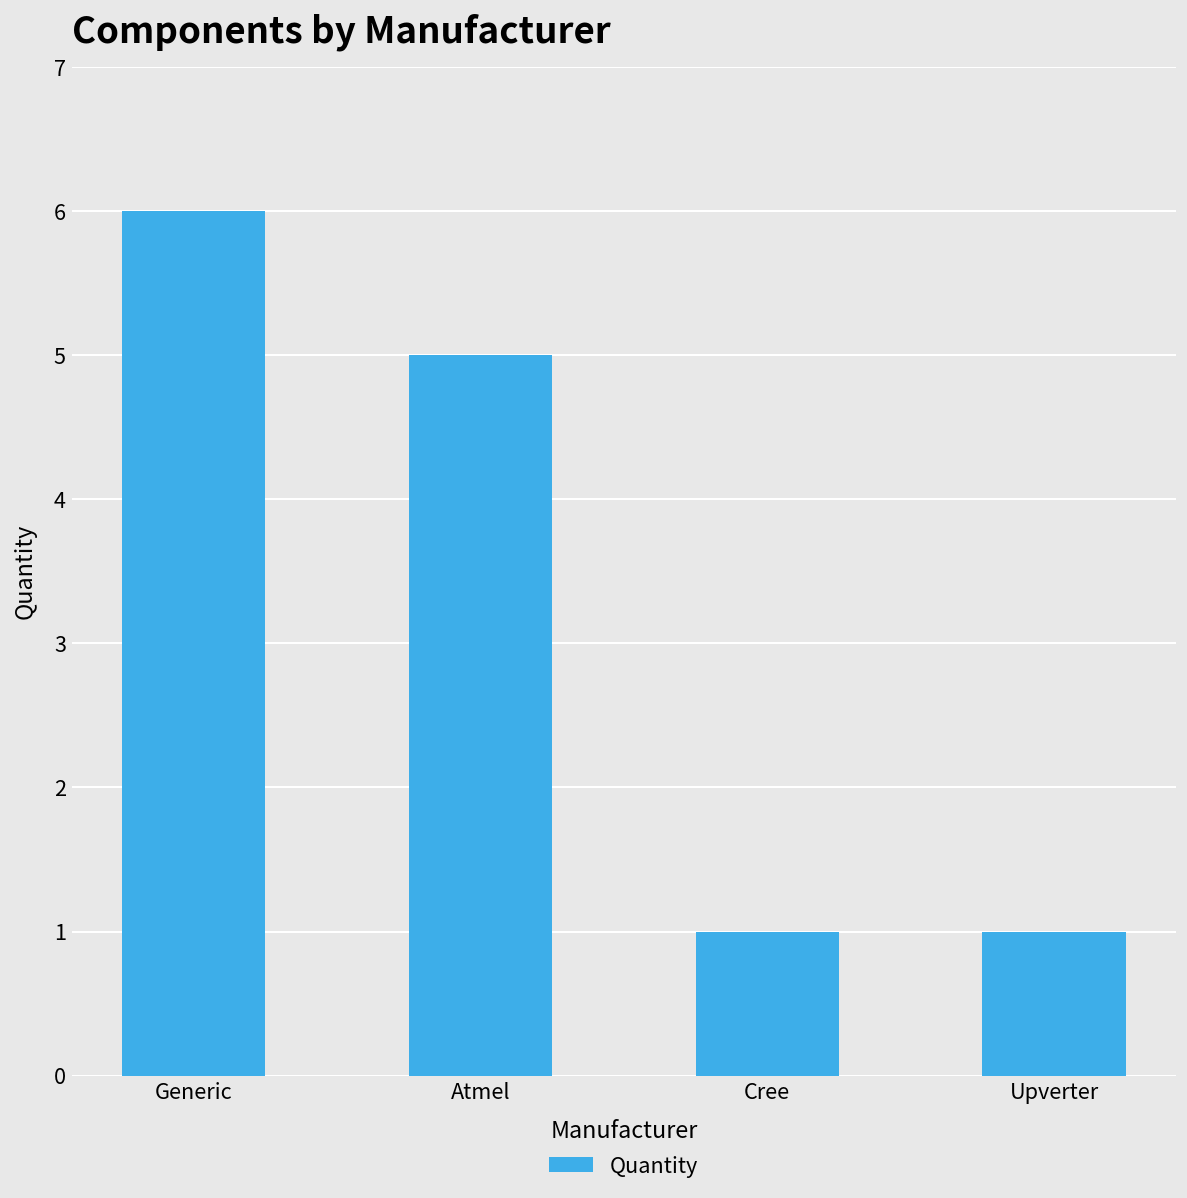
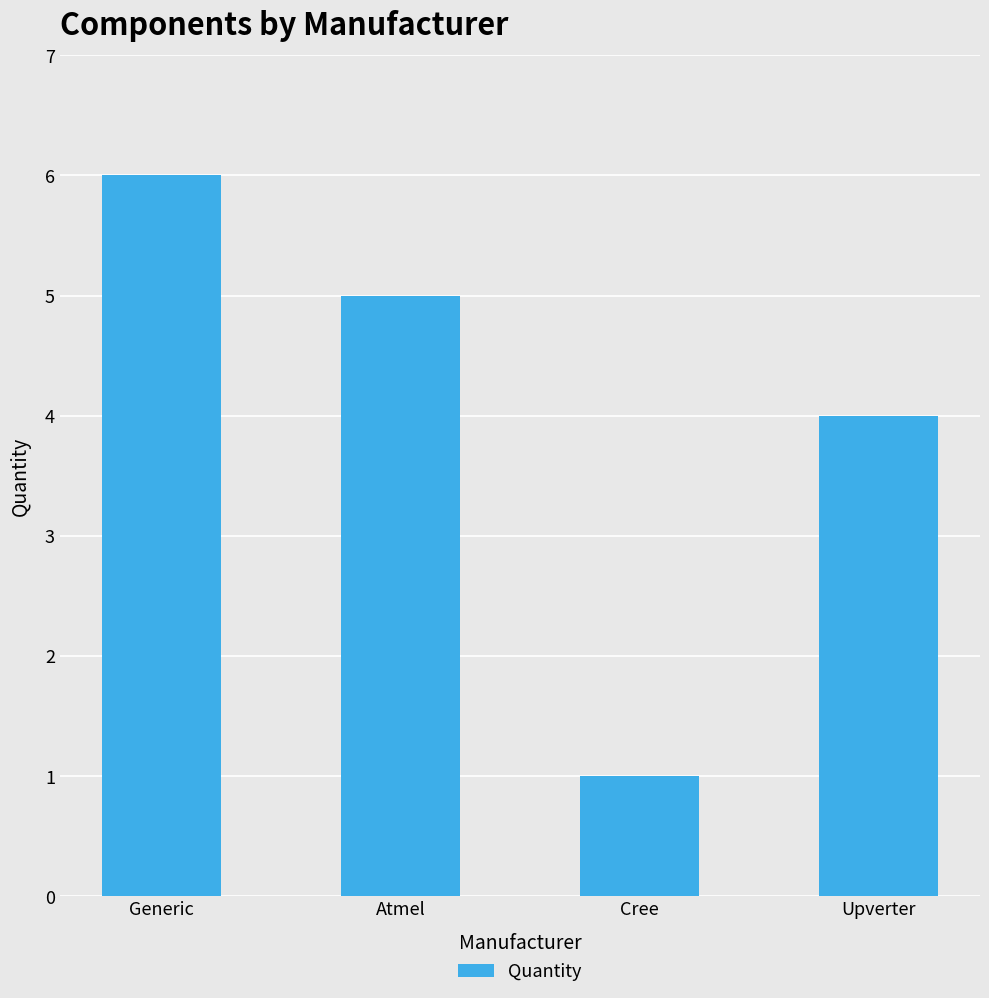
Upverter: 1 -> 4
